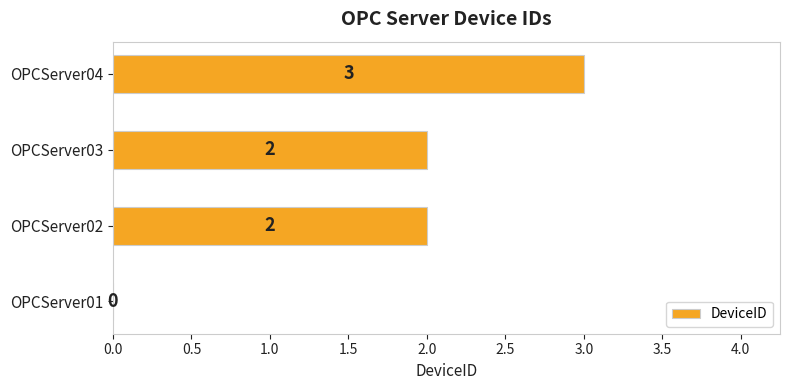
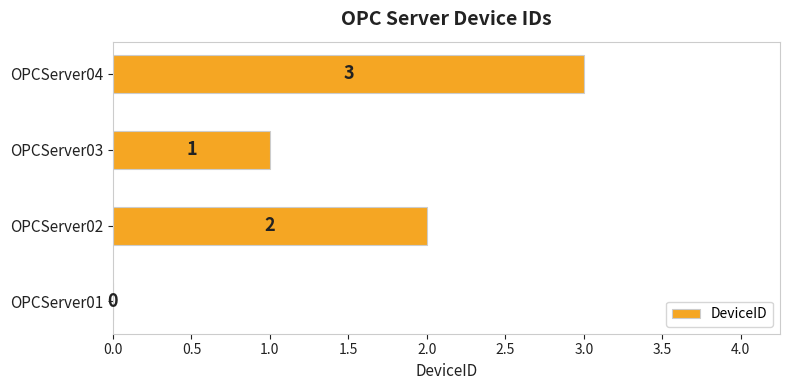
OPCServer03: 2 -> 1
